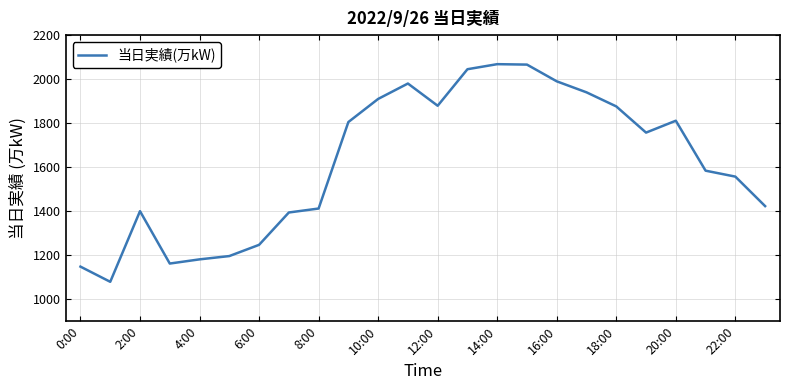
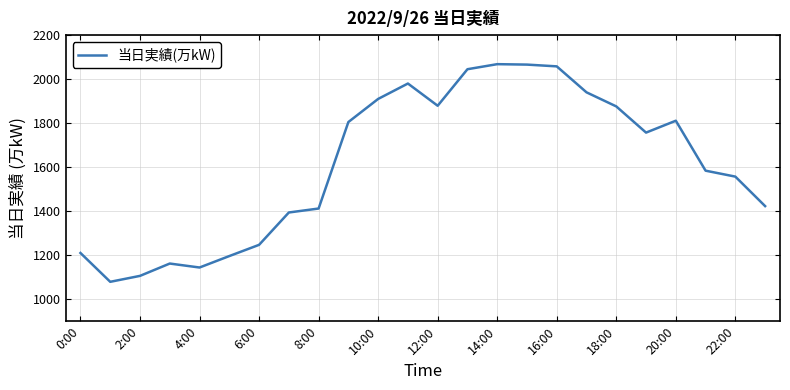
0:00: 1150 -> 1210
2:00: 1400 -> 1110
4:00: 1180 -> 1140
16:00: 1990 -> 2060
